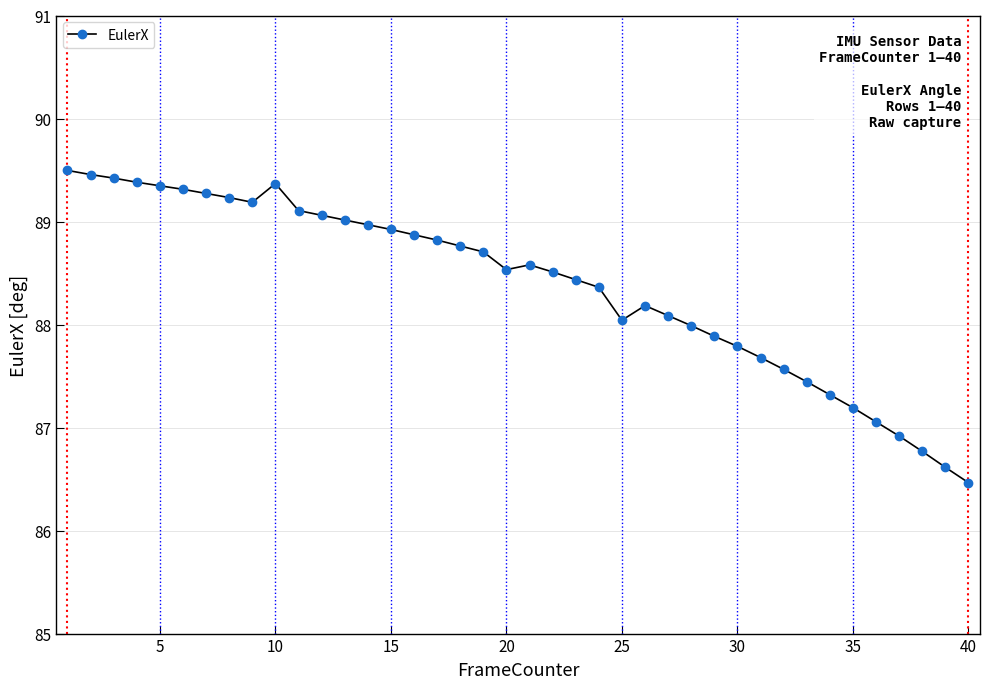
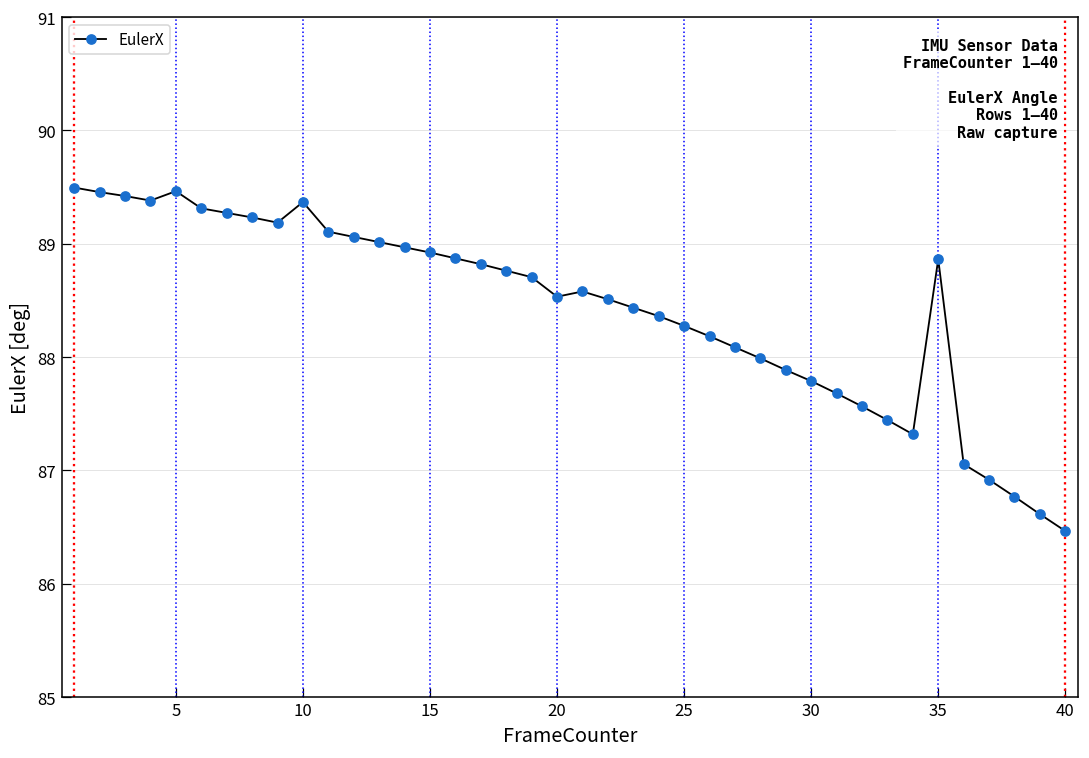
5: 89.35 -> 89.46
25: 88.04 -> 88.28
35: 87.19 -> 88.86
